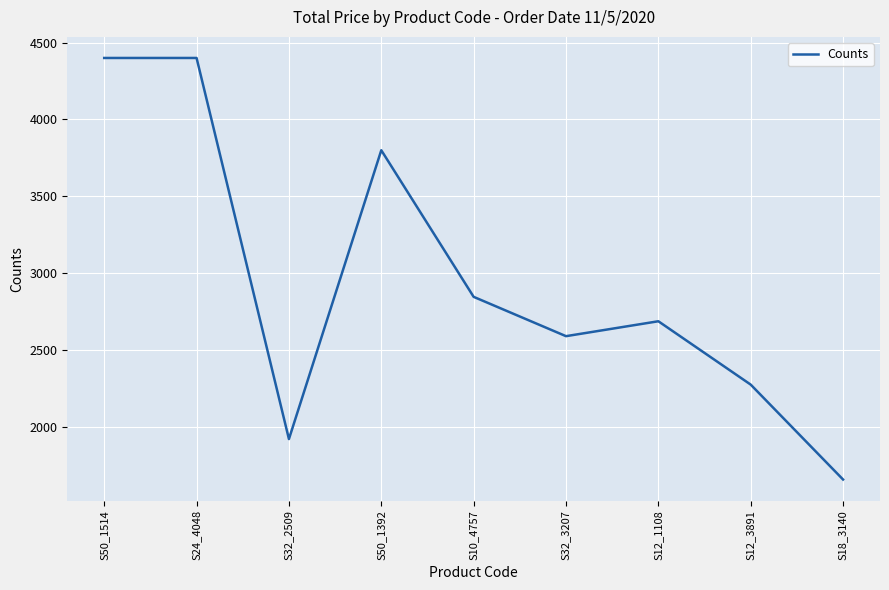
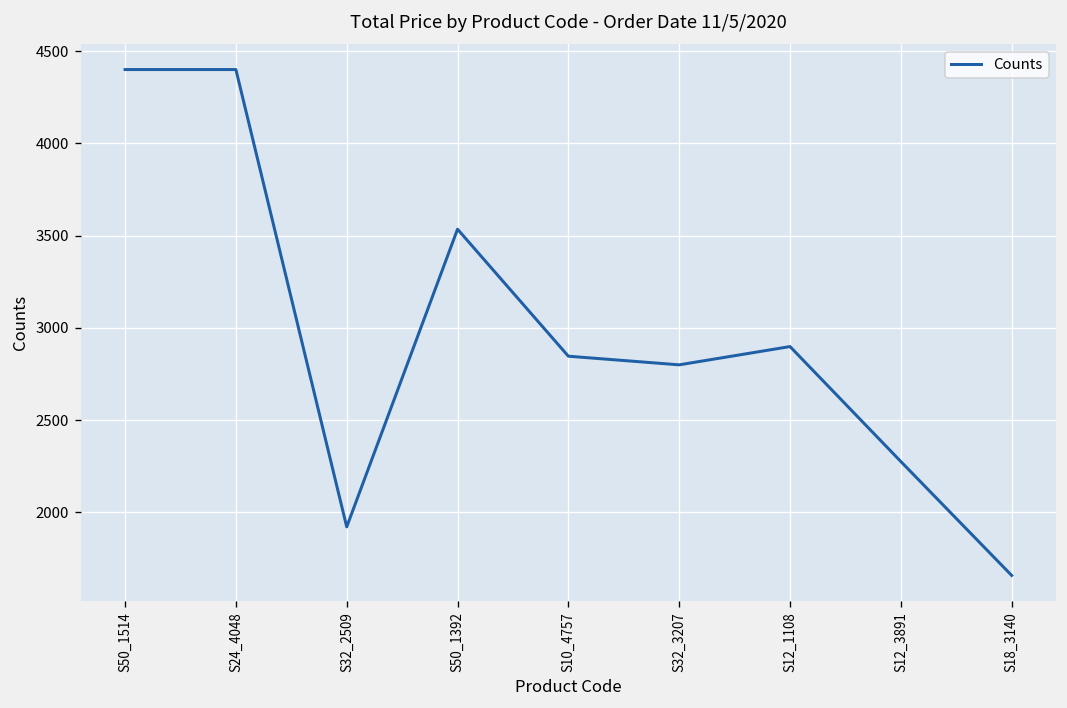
S50_1392: 3800 -> 3540
S32_3207: 2590 -> 2800
S12_1108: 2690 -> 2900
